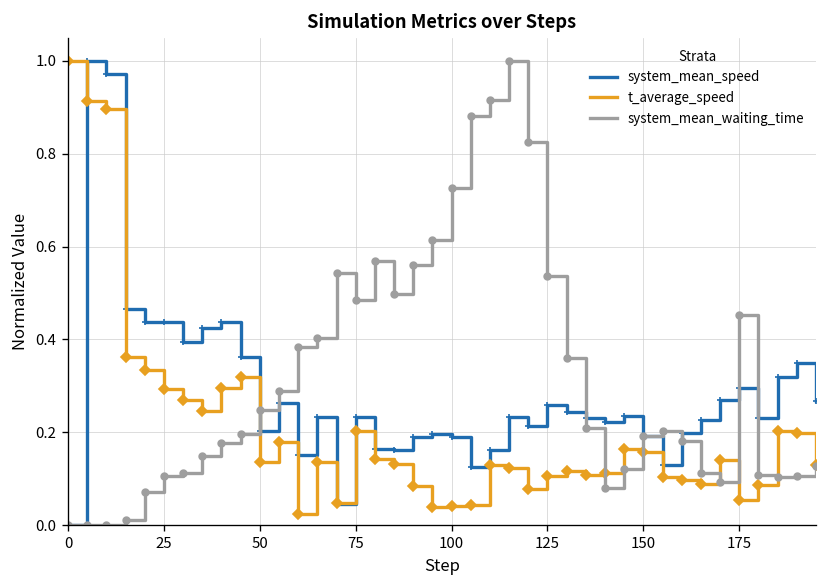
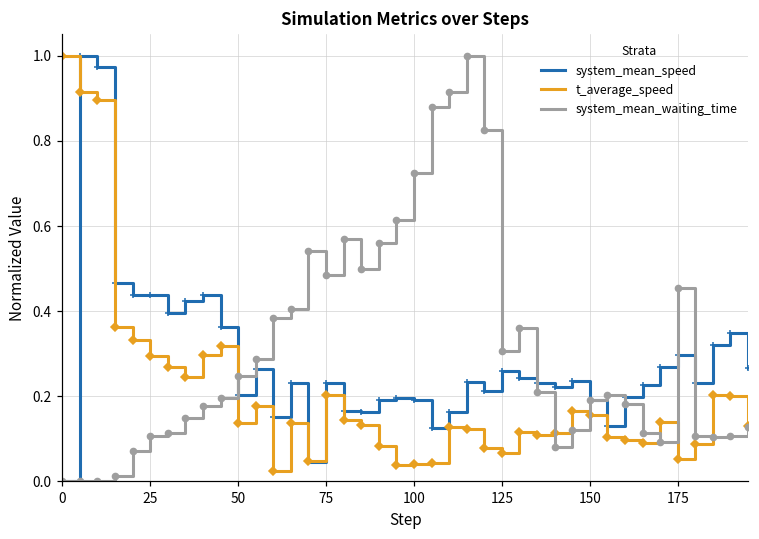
t_average_speed, 125: 0.11 -> 0.07
system_mean_waiting_time, 125: 0.54 -> 0.31
